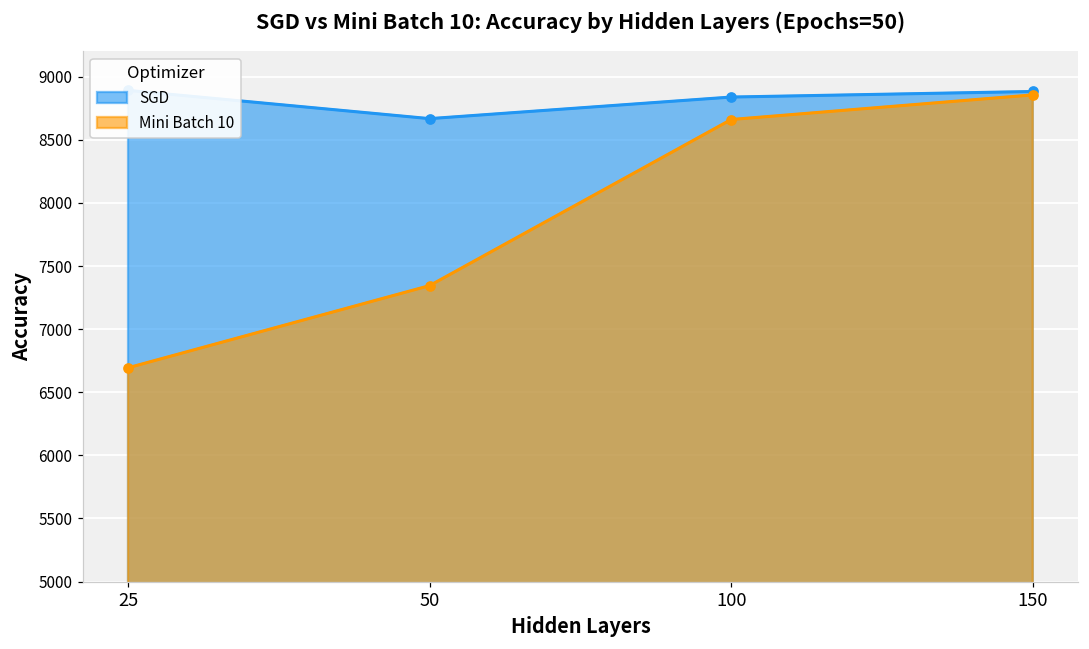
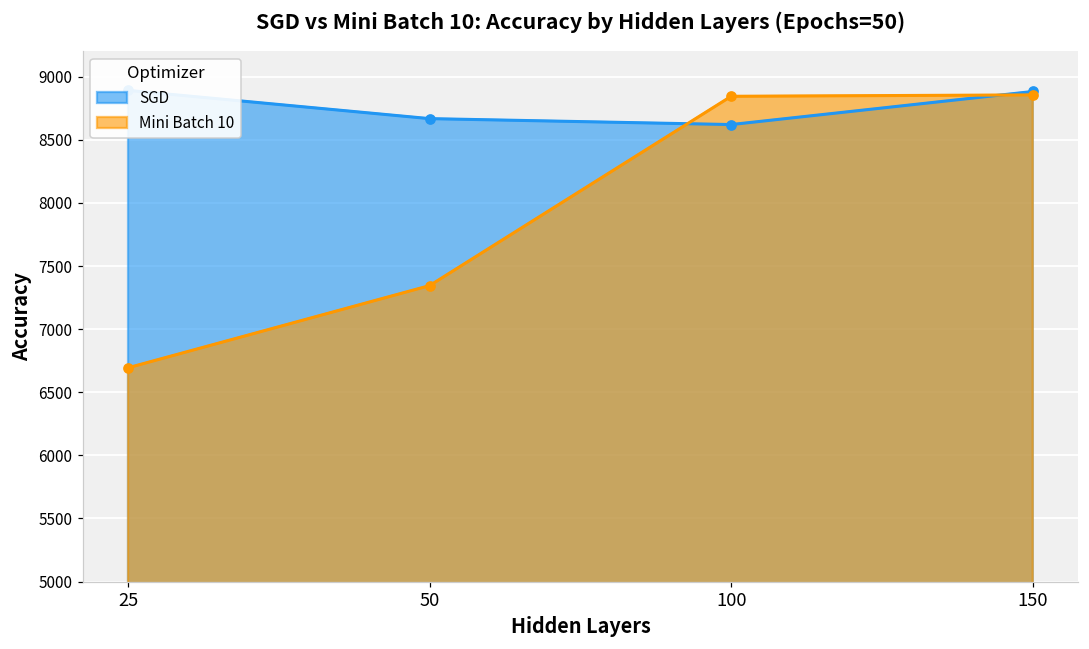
SGD, 100: 8840 -> 8620
Mini Batch 10, 100: 8660 -> 8850
